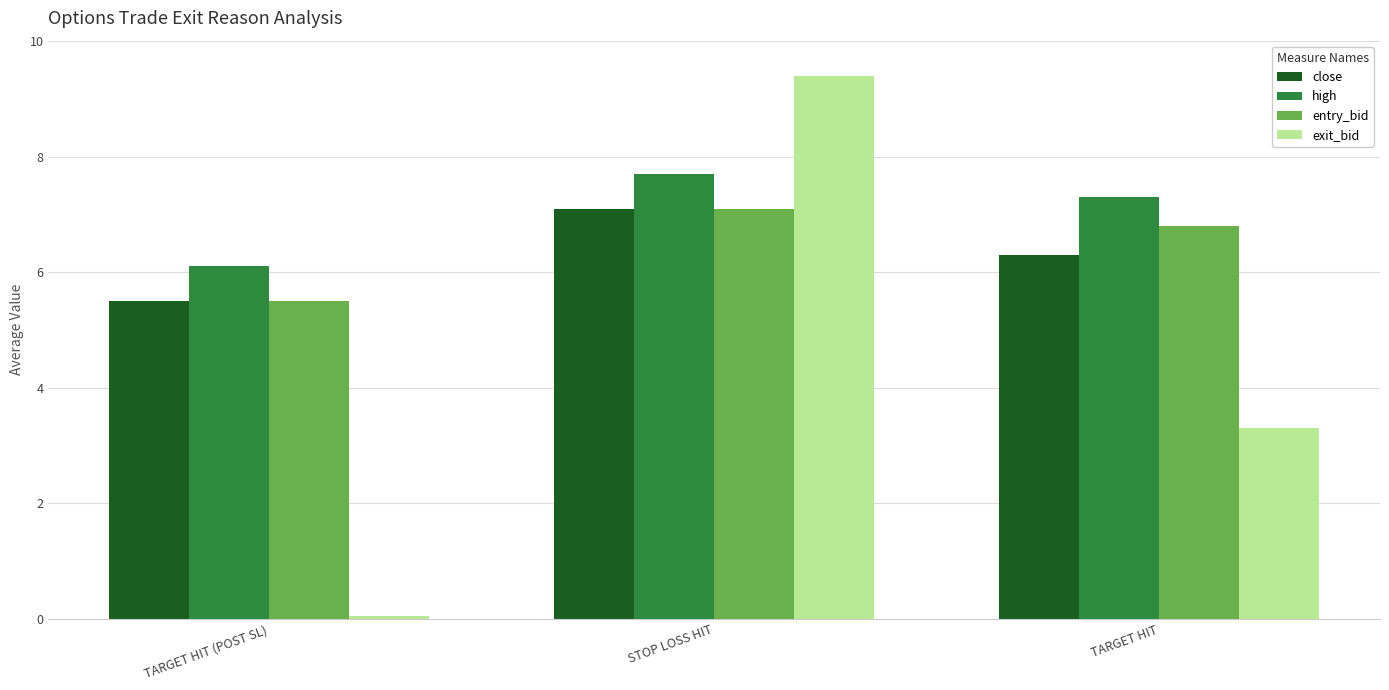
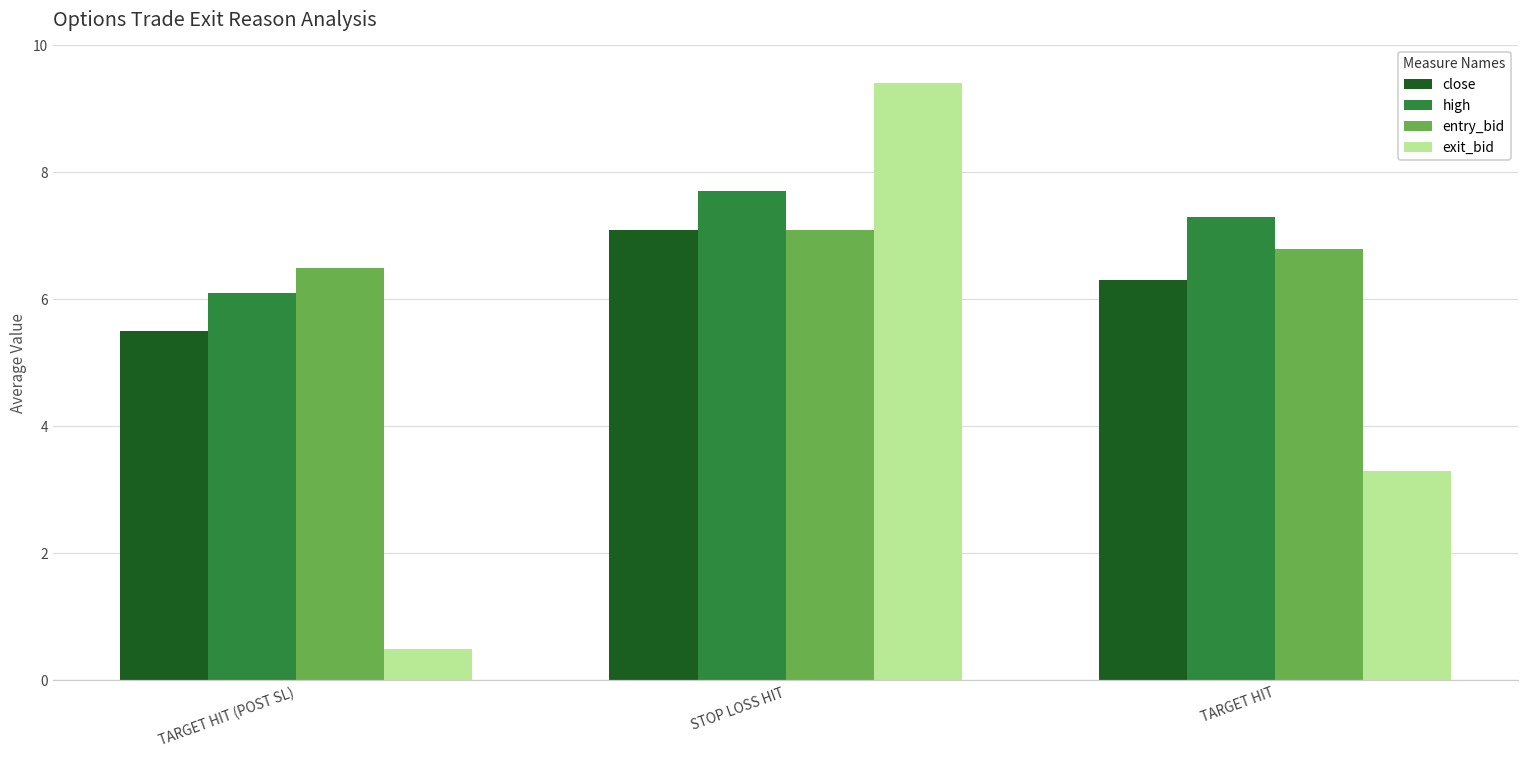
entry_bid, TARGET HIT (POST SL): 5.5 -> 6.5
exit_bid, TARGET HIT (POST SL): 0.1 -> 0.5
